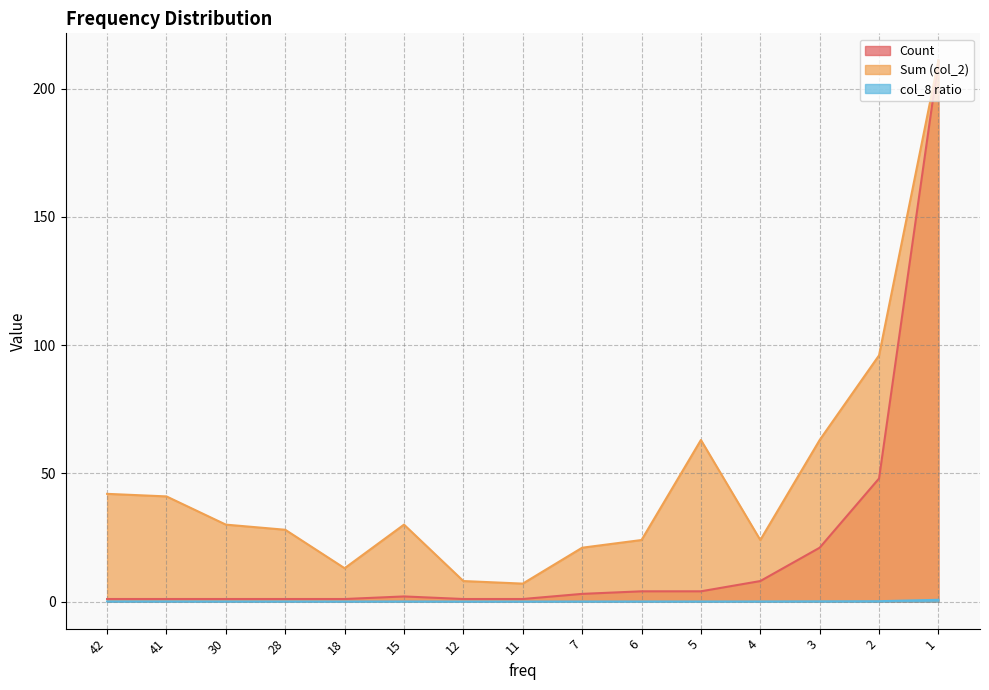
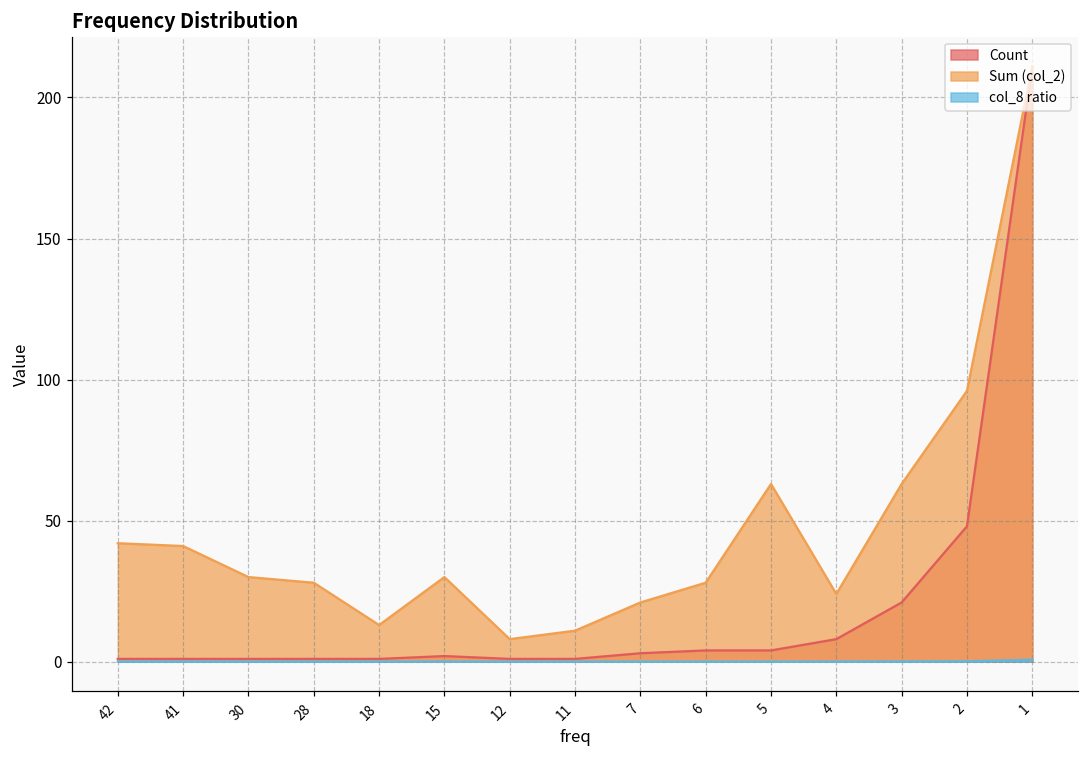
Sum (col_2), 11: 7 -> 11
Sum (col_2), 6: 24 -> 28
